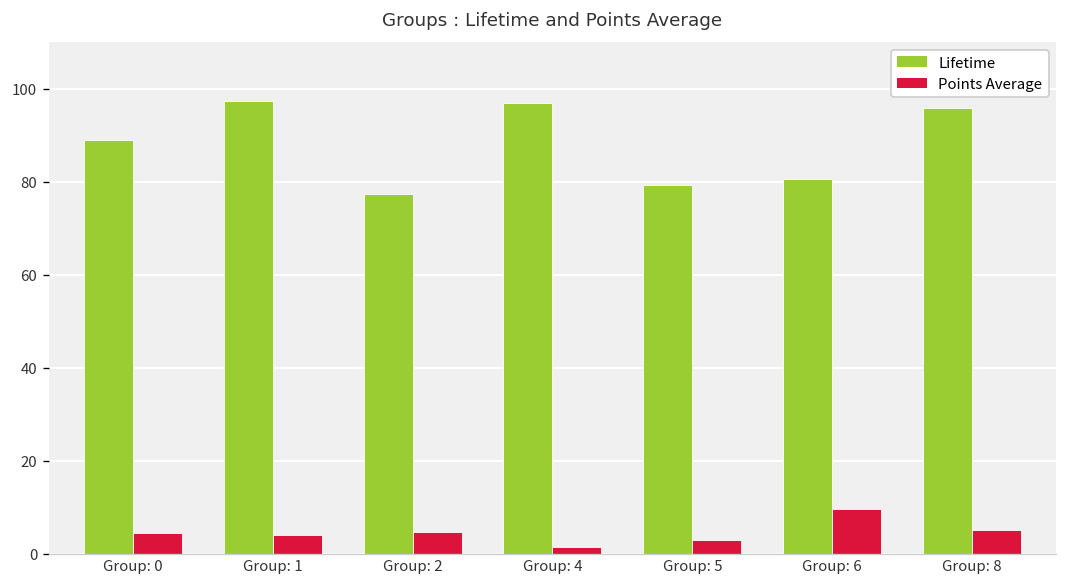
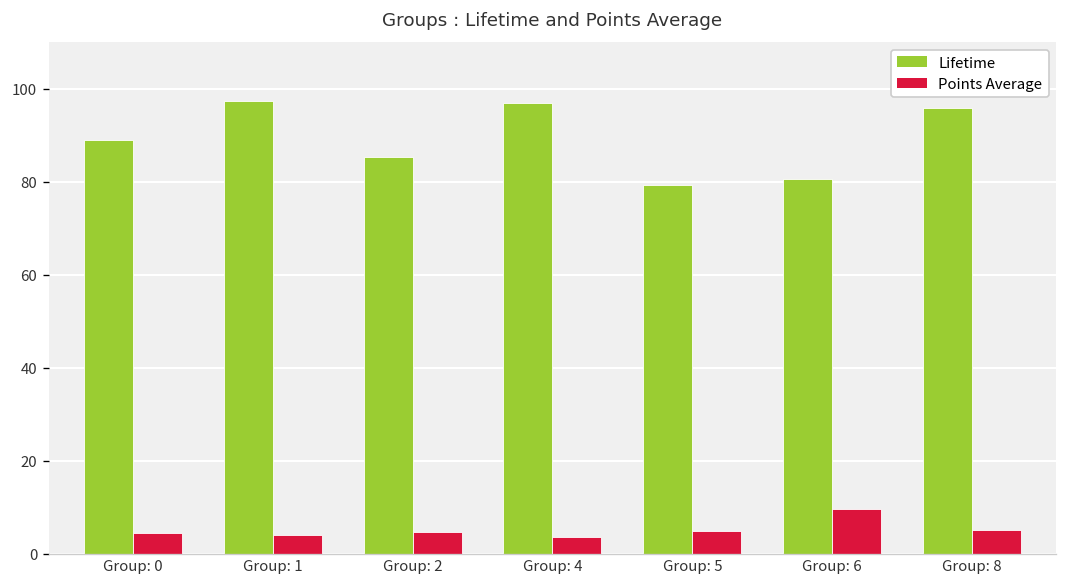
Lifetime, Group: 2: 77 -> 85
Points Average, Group: 4: 1 -> 4
Points Average, Group: 5: 3 -> 5
